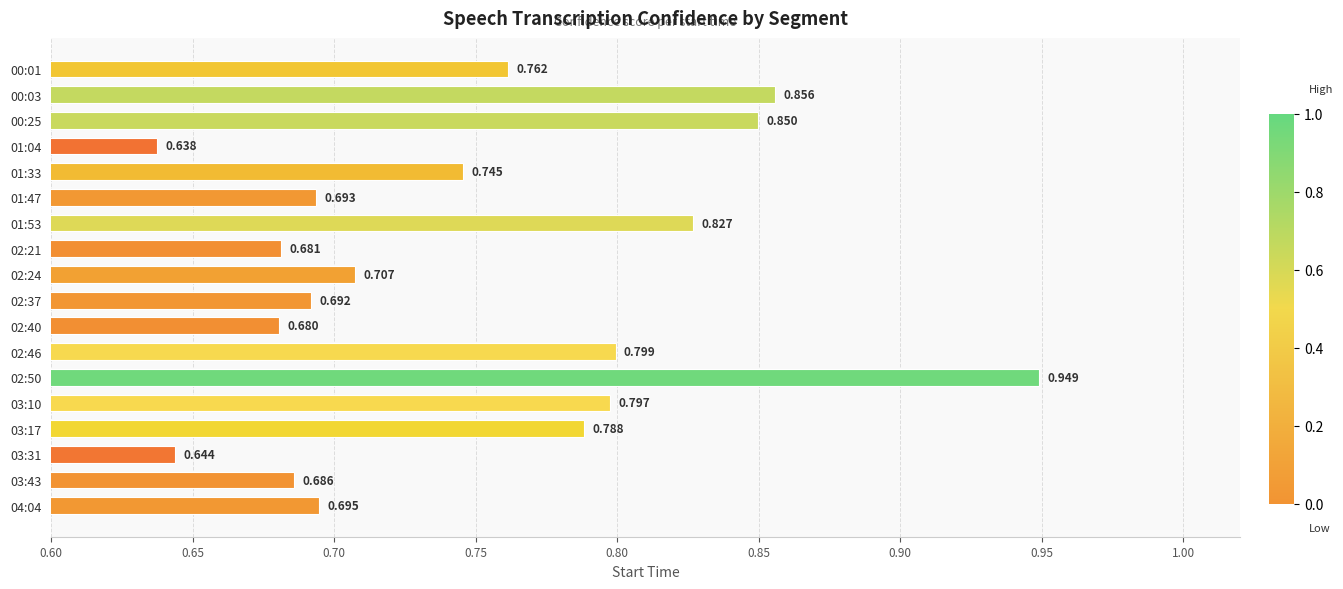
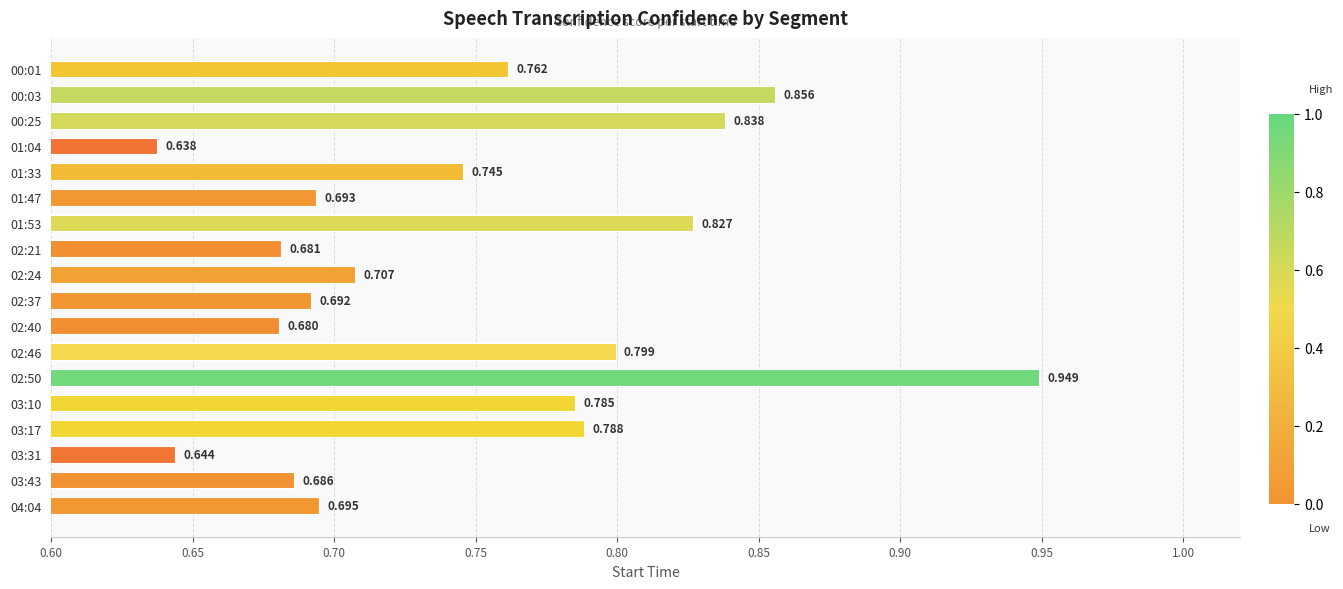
00:25: 0.850 -> 0.838
03:10: 0.797 -> 0.785
